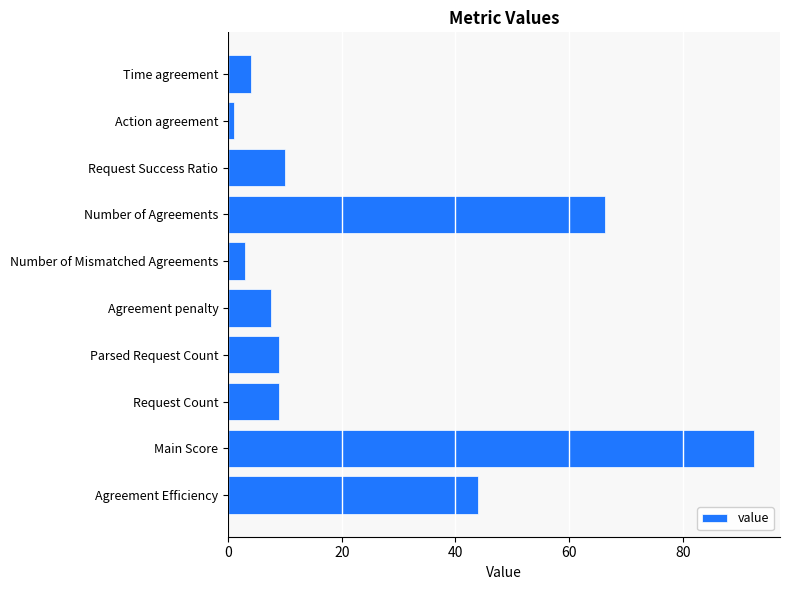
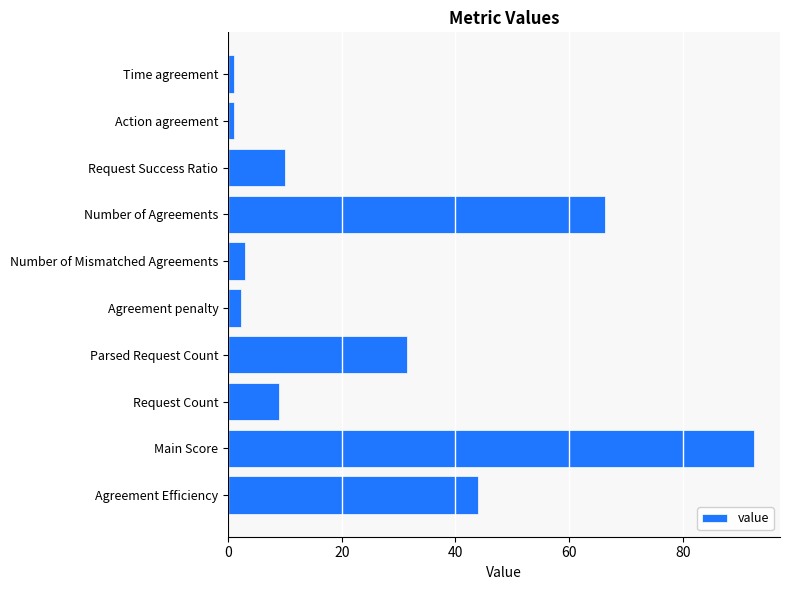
Time agreement: 4 -> 1
Agreement penalty: 8 -> 2
Parsed Request Count: 9 -> 31
